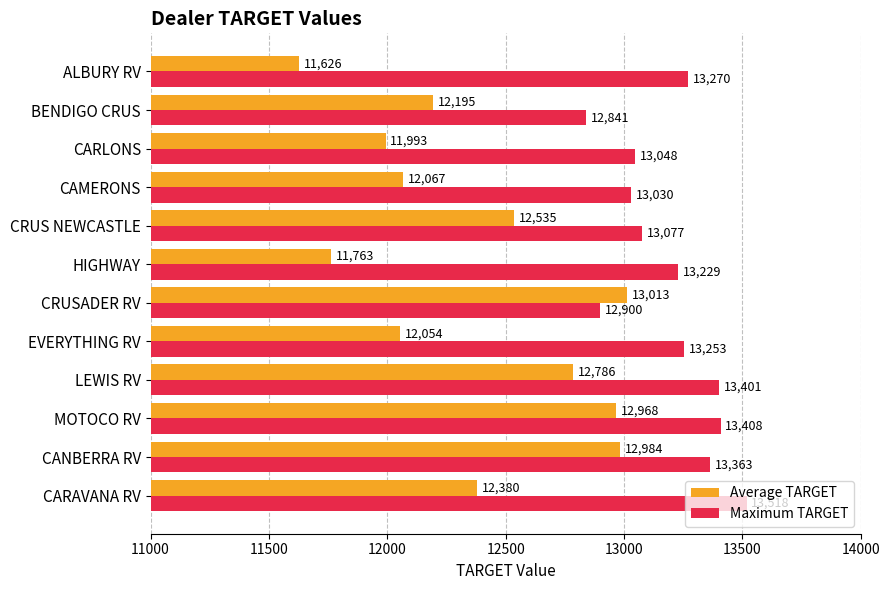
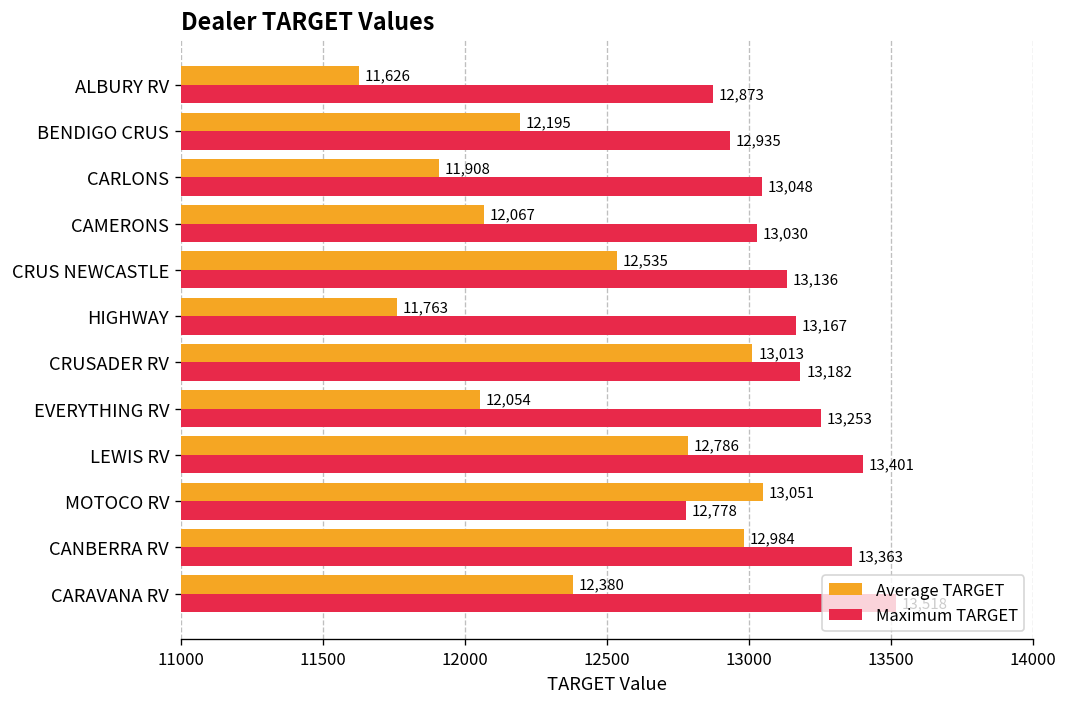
Maximum TARGET, ALBURY RV: 13,270 -> 12,873
Maximum TARGET, BENDIGO CRUS: 12,841 -> 12,935
Average TARGET, CARLONS: 11,993 -> 11,908
Maximum TARGET, CRUS NEWCASTLE: 13,077 -> 13,136
Maximum TARGET, HIGHWAY: 13,229 -> 13,167
Maximum TARGET, CRUSADER RV: 12,900 -> 13,182
Average TARGET, MOTOCO RV: 12,968 -> 13,051
Maximum TARGET, MOTOCO RV: 13,408 -> 12,778
